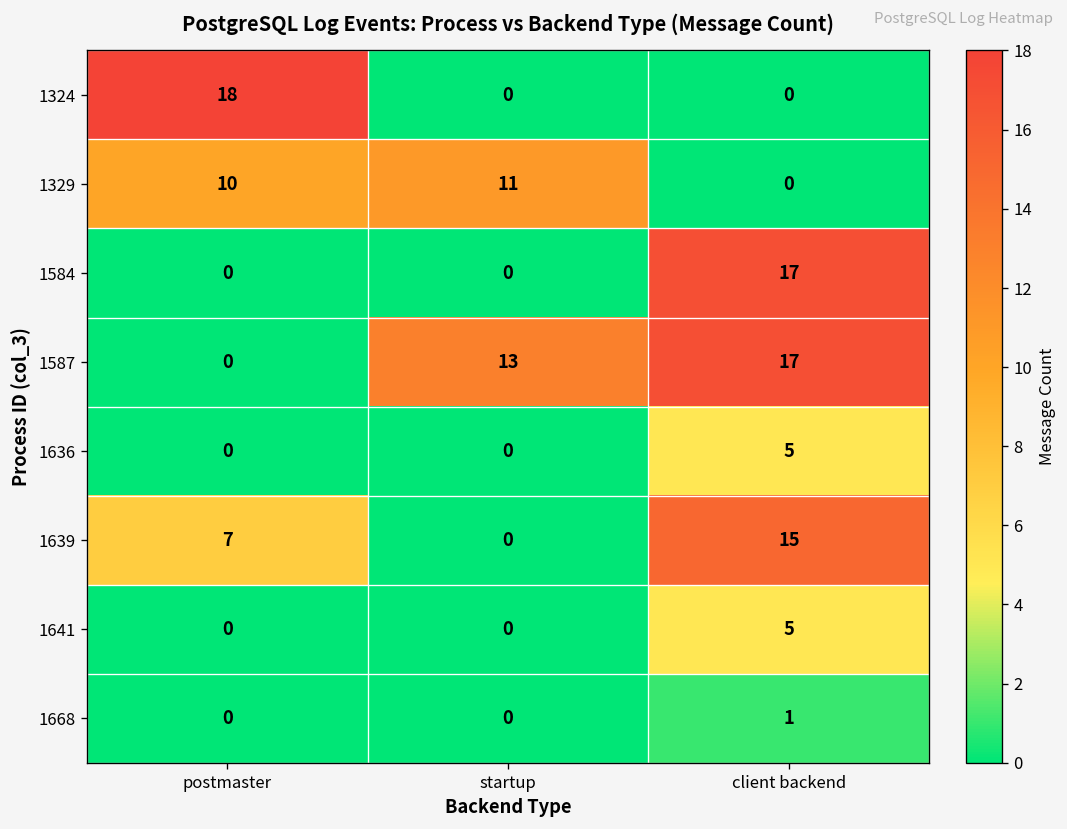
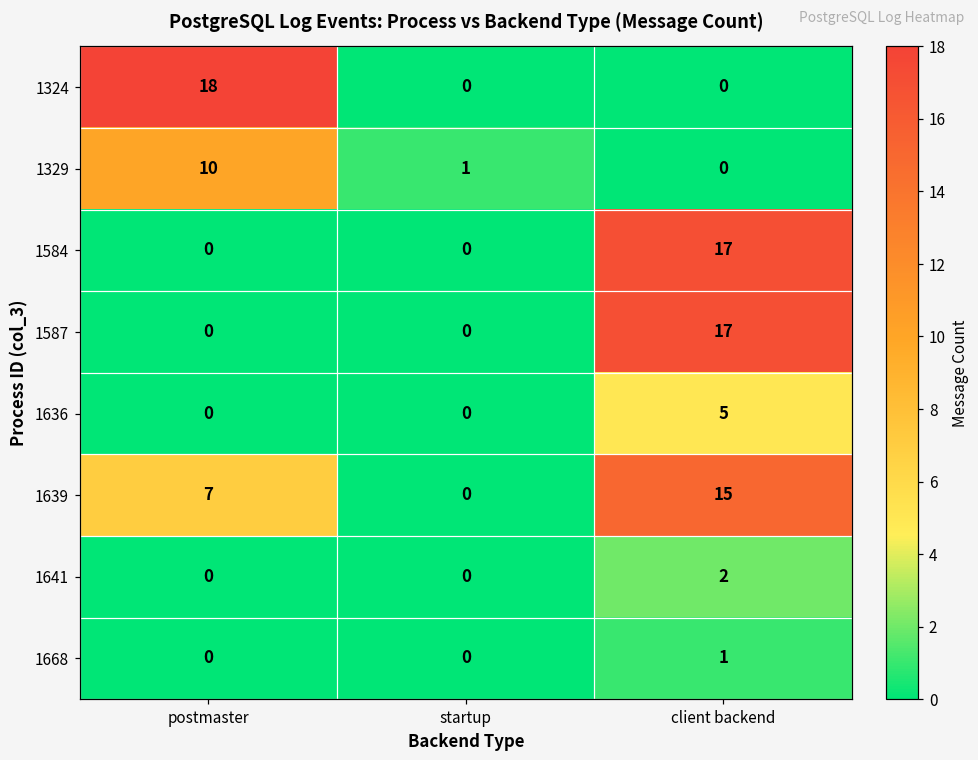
1329, startup: 11 -> 1
1587, startup: 13 -> 0
1641, client backend: 5 -> 2
